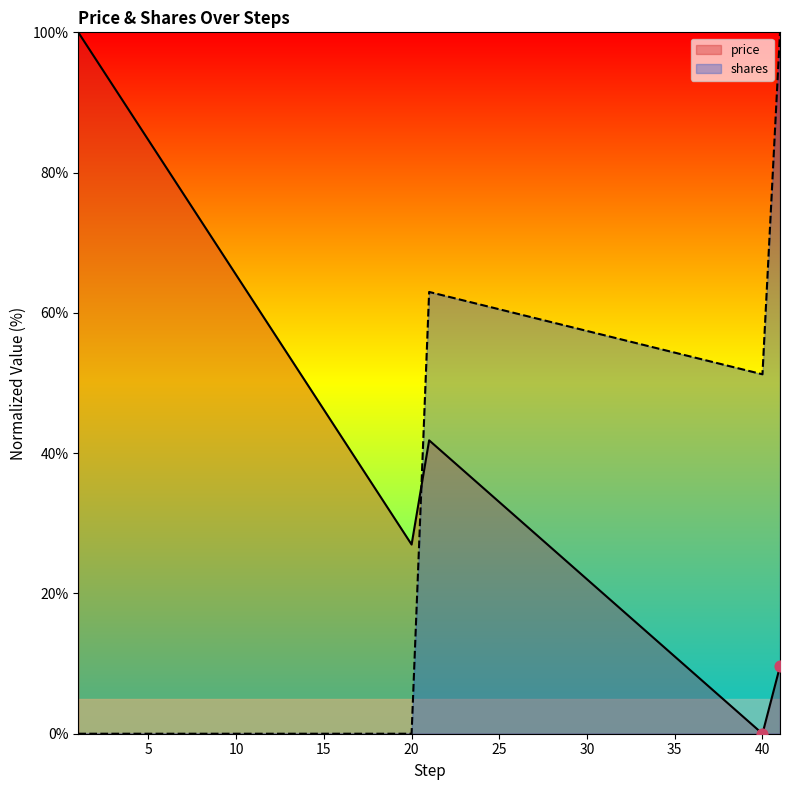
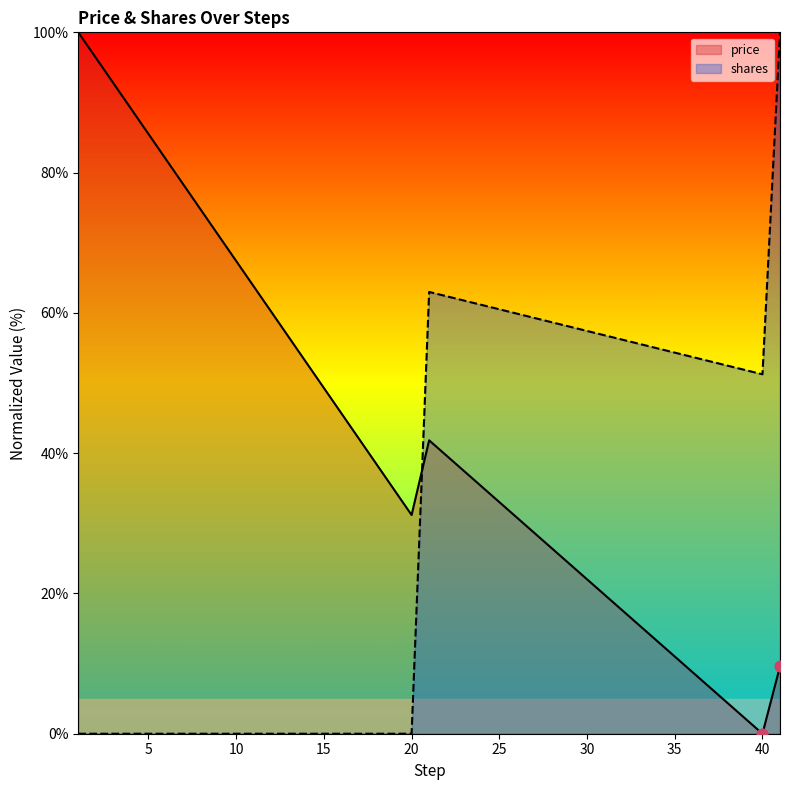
price, 20: 27% -> 31%
